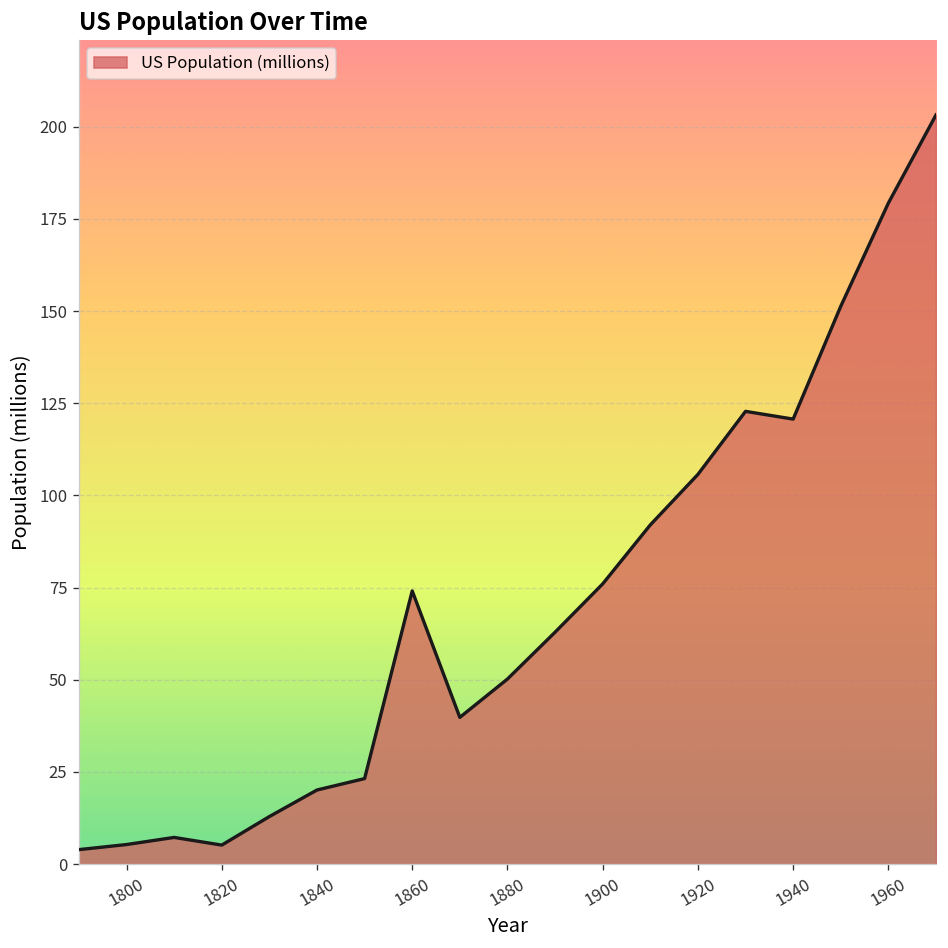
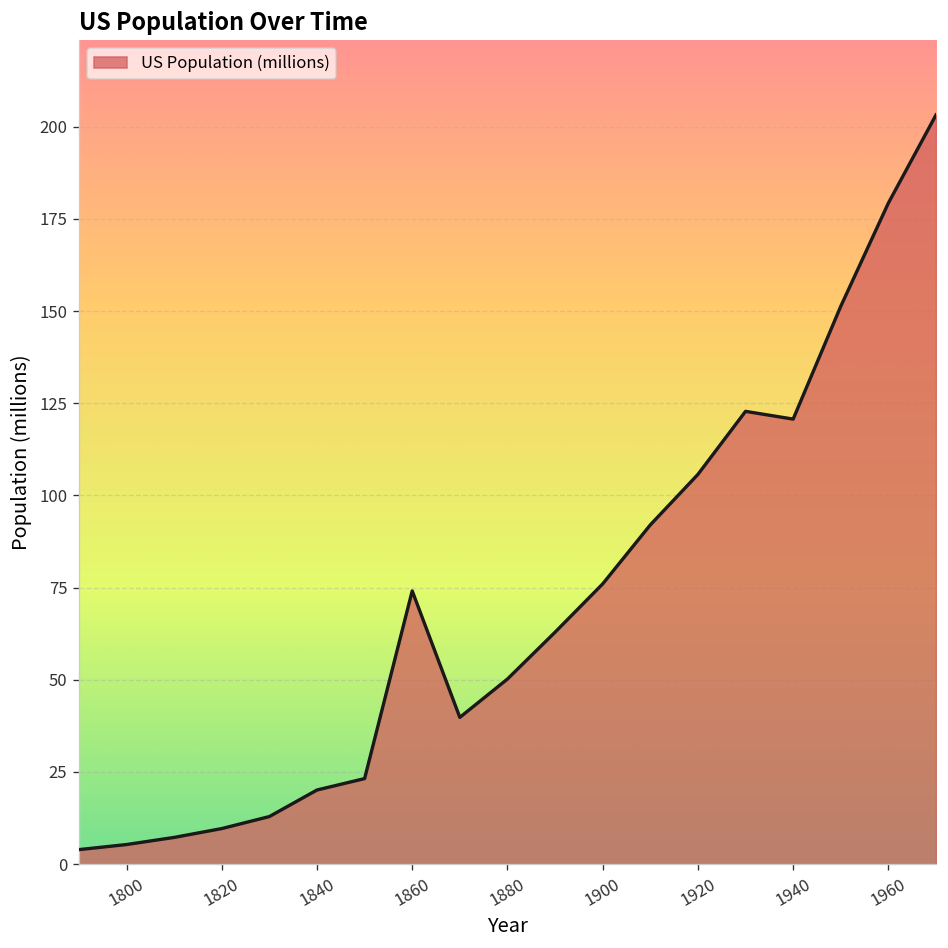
1820: 5 -> 10
